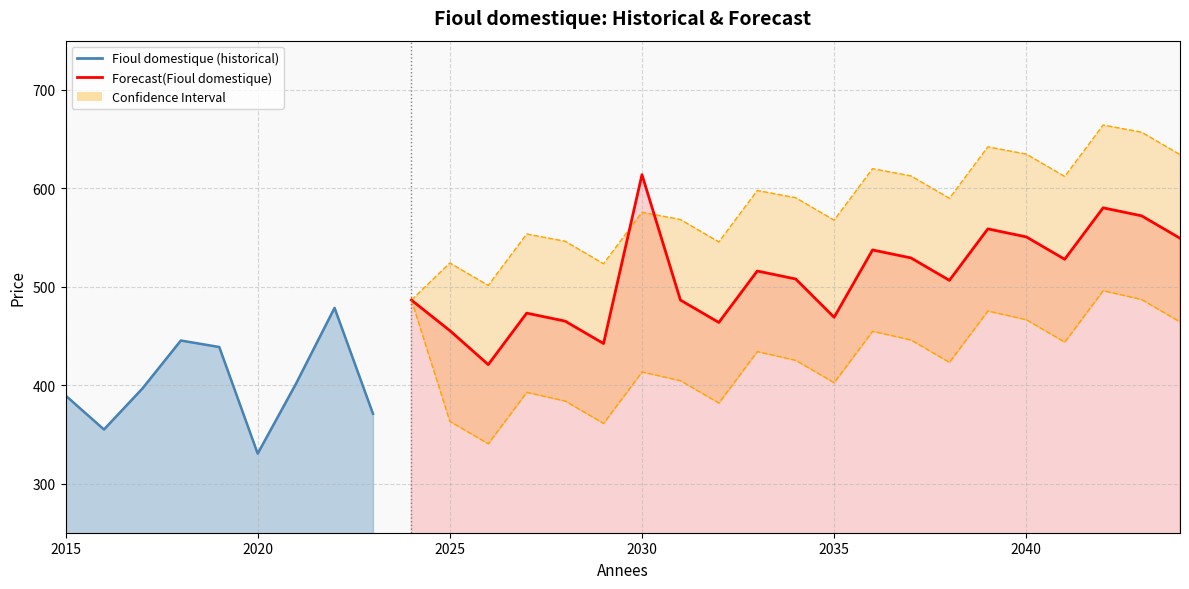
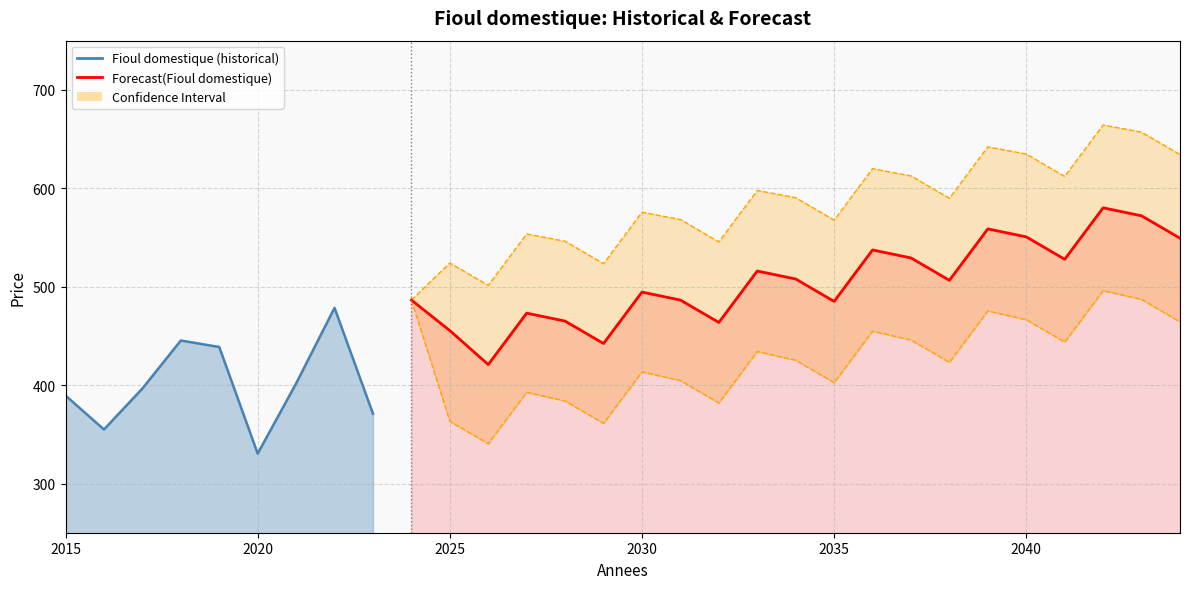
Forecast(Fioul domestique), 2030: 610 -> 490
Forecast(Fioul domestique), 2035: 470 -> 490
